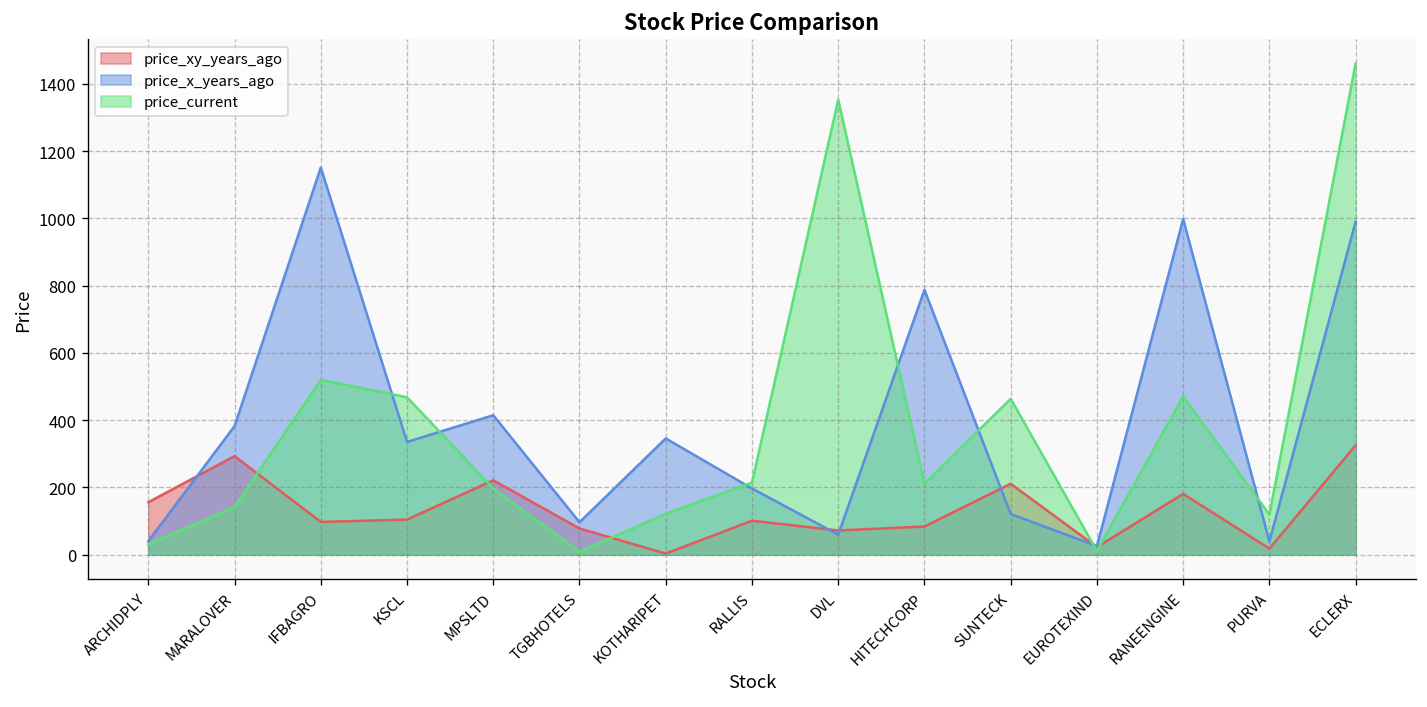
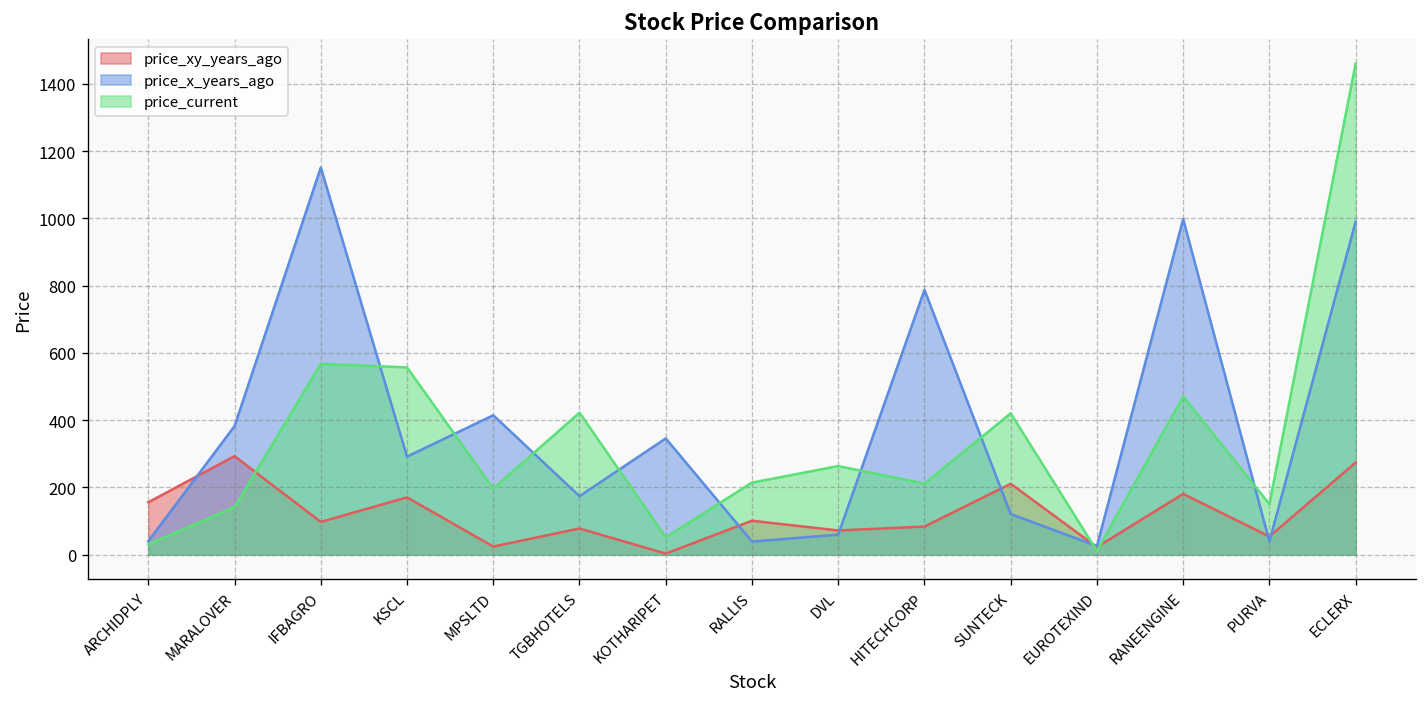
price_current, IFBAGRO: 520 -> 570
price_xy_years_ago, KSCL: 100 -> 170
price_x_years_ago, KSCL: 340 -> 290
price_current, KSCL: 470 -> 560
price_xy_years_ago, MPSLTD: 220 -> 20
price_x_years_ago, TGBHOTELS: 100 -> 170
price_current, TGBHOTELS: 10 -> 420
price_current, KOTHARIPET: 120 -> 50
price_x_years_ago, RALLIS: 200 -> 40
price_current, DVL: 1350 -> 260
price_current, SUNTECK: 460 -> 420
price_xy_years_ago, PURVA: 20 -> 50
price_current, PURVA: 120 -> 150
price_xy_years_ago, ECLERX: 330 -> 270
